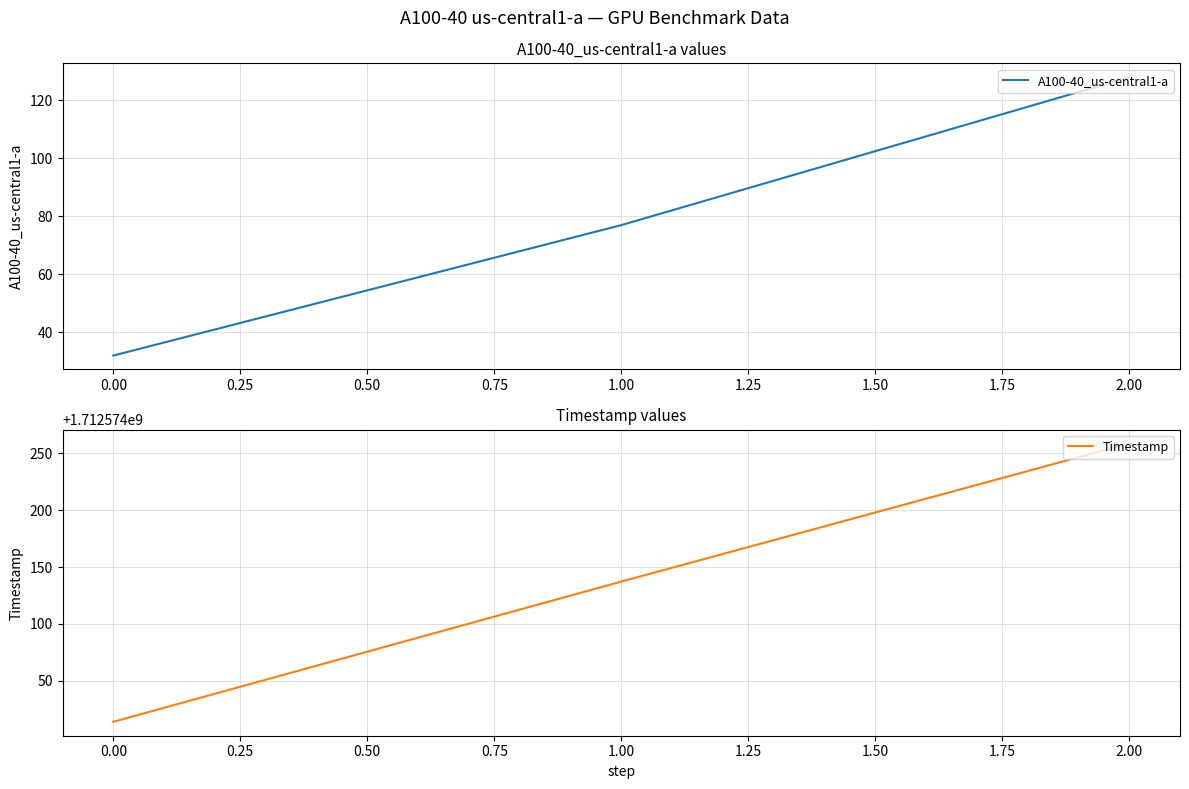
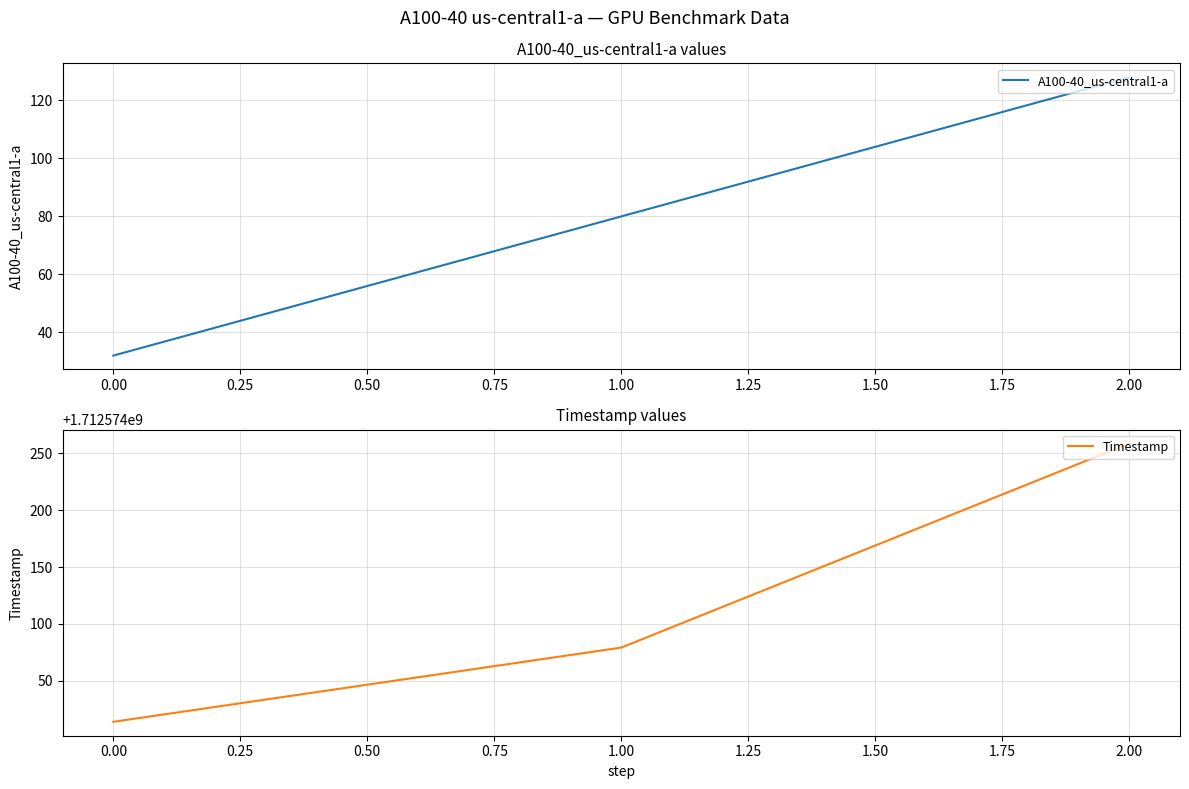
A100-40_us-central1-a values, 1.00: 77 -> 80
Timestamp values, 1.00: 1712574137 -> 1712574079
